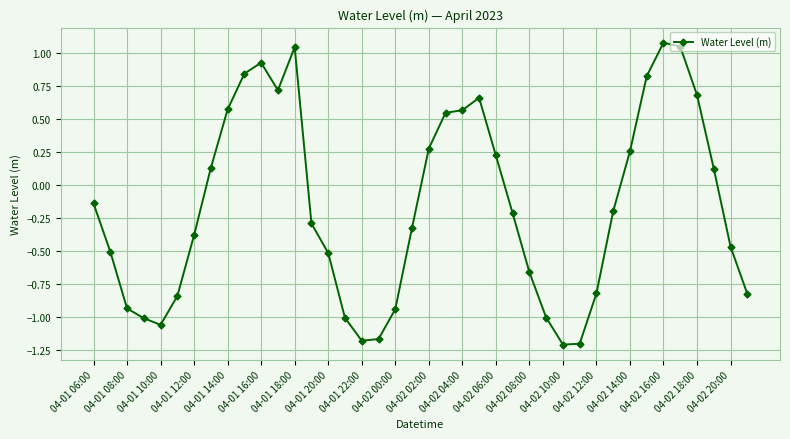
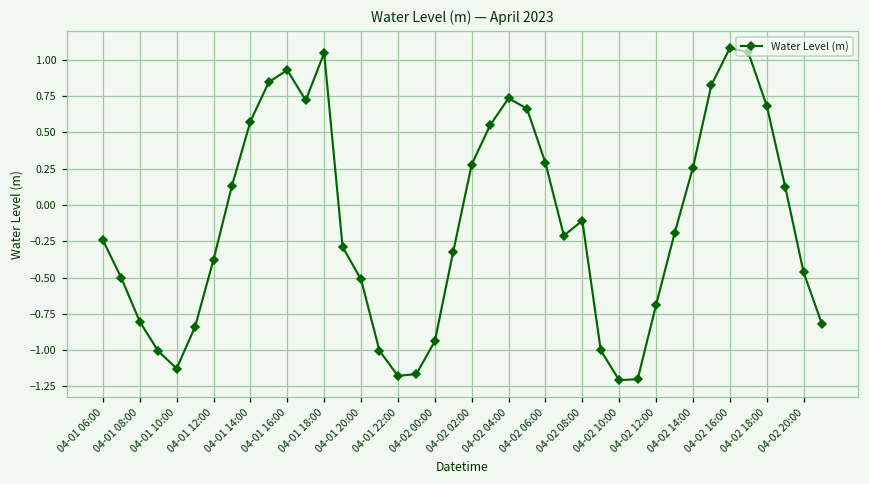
04-01 06:00: -0.14 -> -0.24
04-01 08:00: -0.93 -> -0.80
04-01 10:00: -1.06 -> -1.13
04-02 04:00: 0.57 -> 0.74
04-02 06:00: 0.23 -> 0.29
04-02 08:00: -0.66 -> -0.11
04-02 12:00: -0.82 -> -0.69
